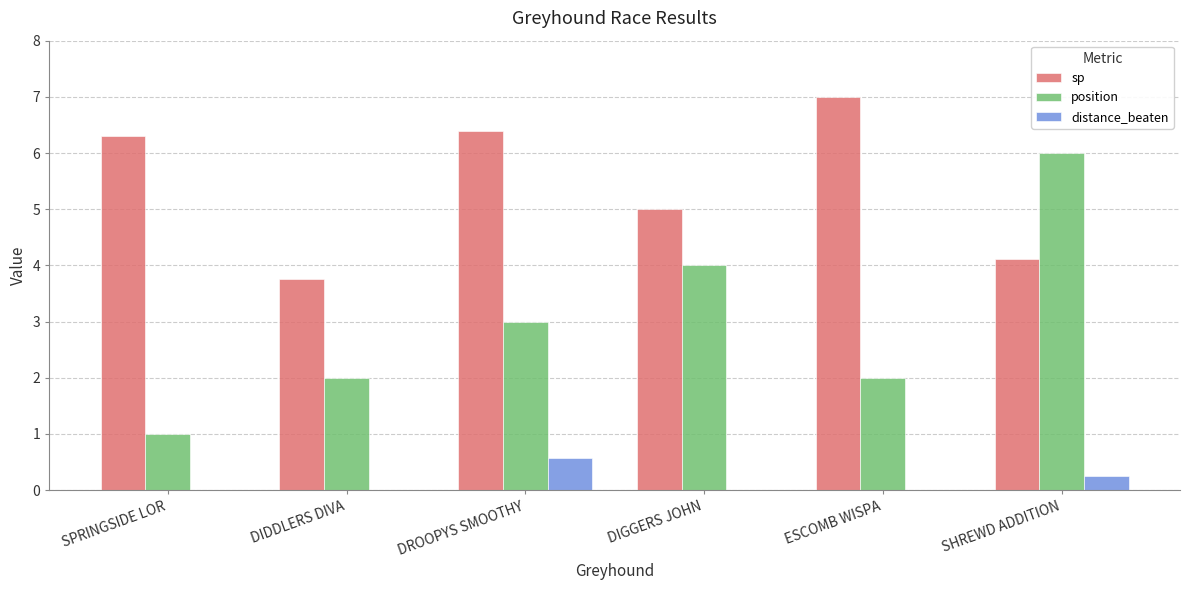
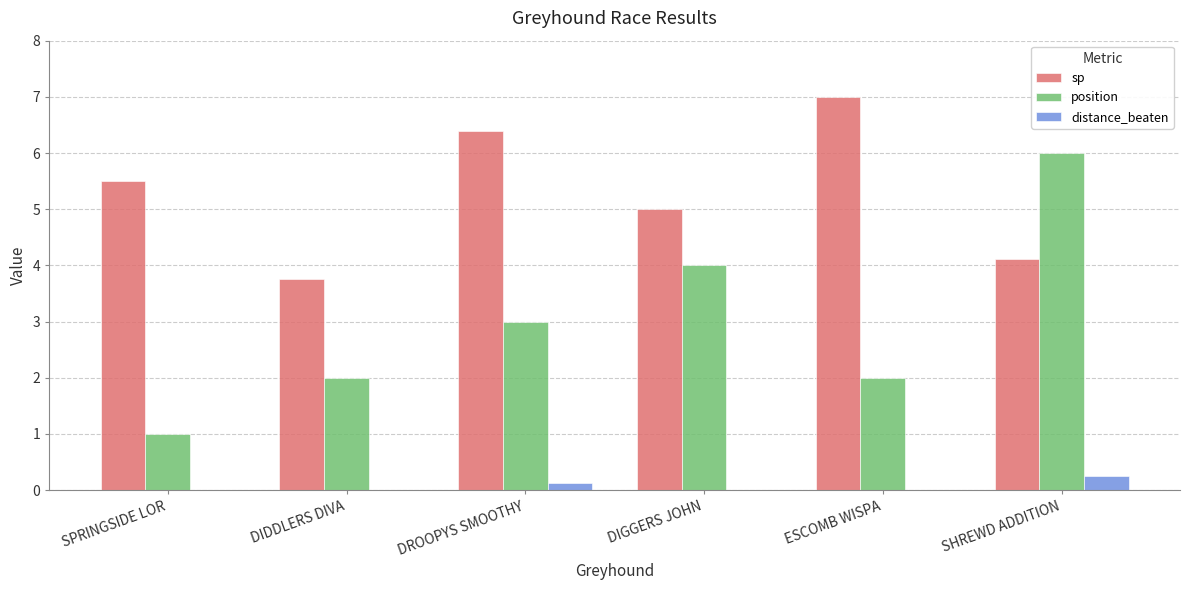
sp, SPRINGSIDE LOR: 6.3 -> 5.5
distance_beaten, DROOPYS SMOOTHY: 0.6 -> 0.1
